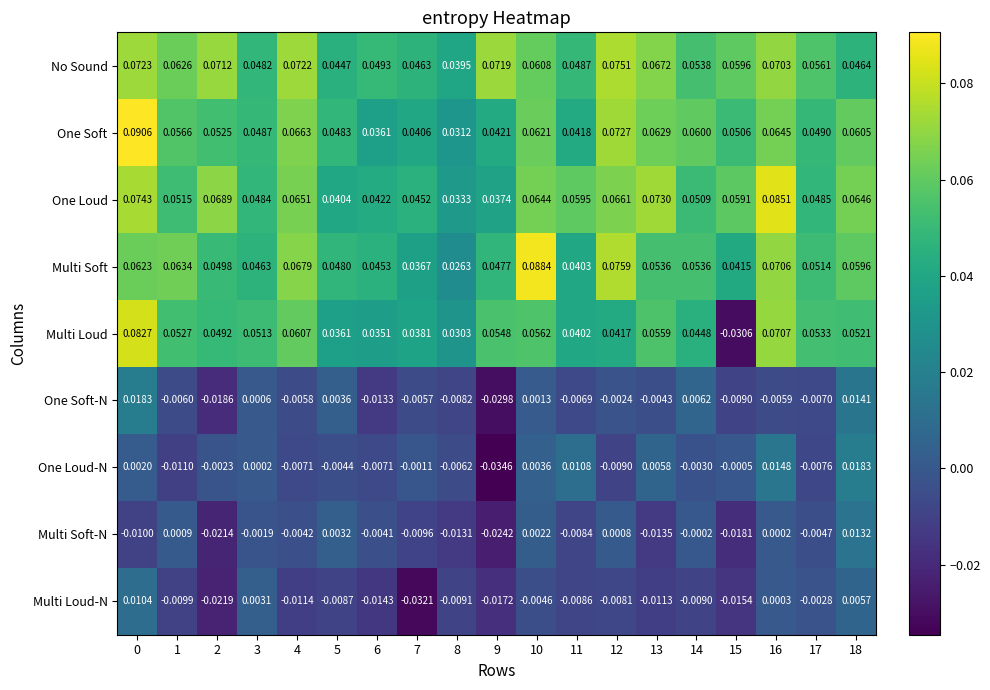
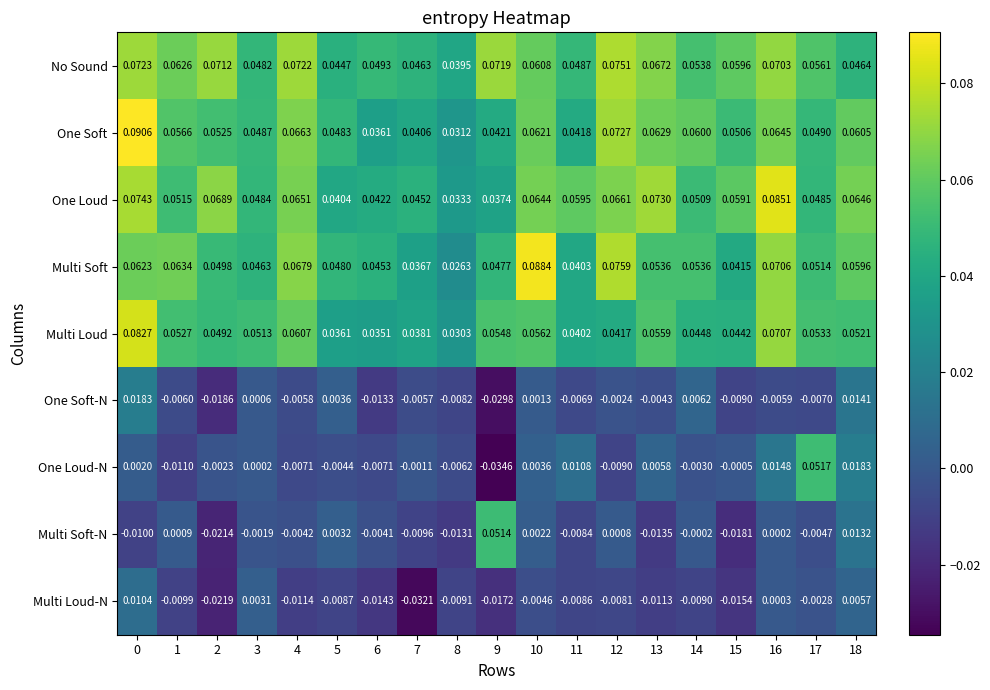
Multi Loud, 15: -0.0306 -> 0.0442
One Loud-N, 17: -0.0076 -> 0.0517
Multi Soft-N, 9: -0.0242 -> 0.0514
